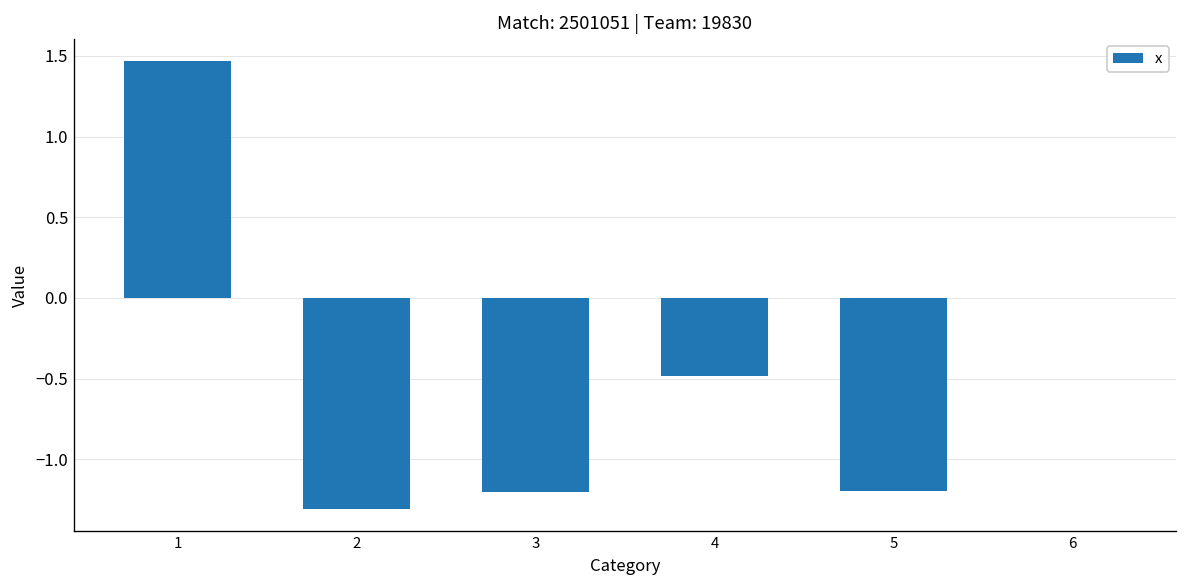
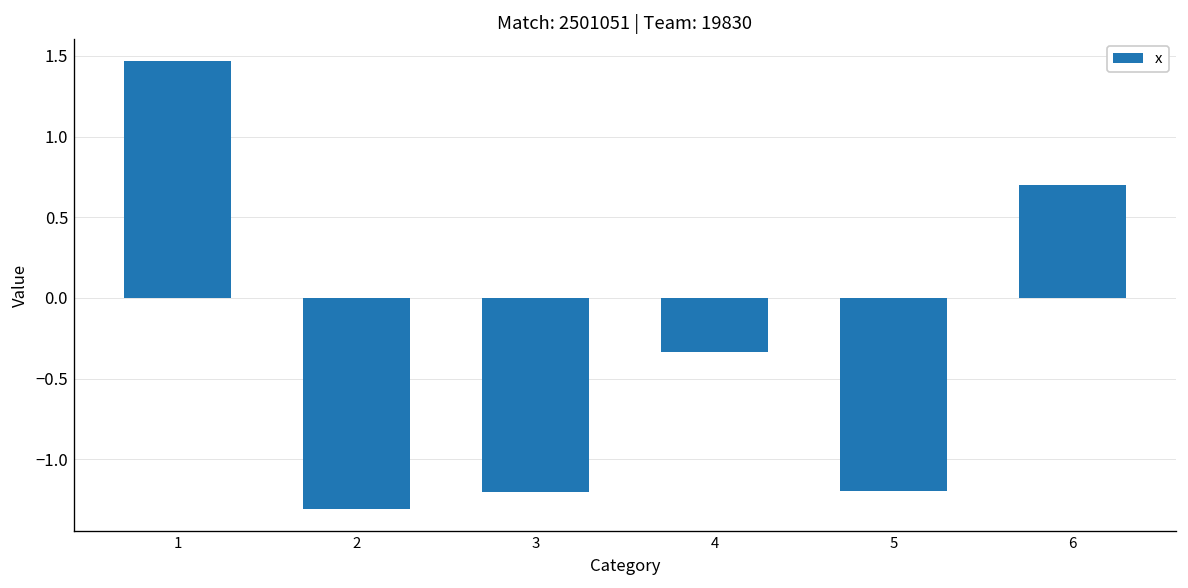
4: -0.48 -> -0.33
6: 0.0 -> 0.7
